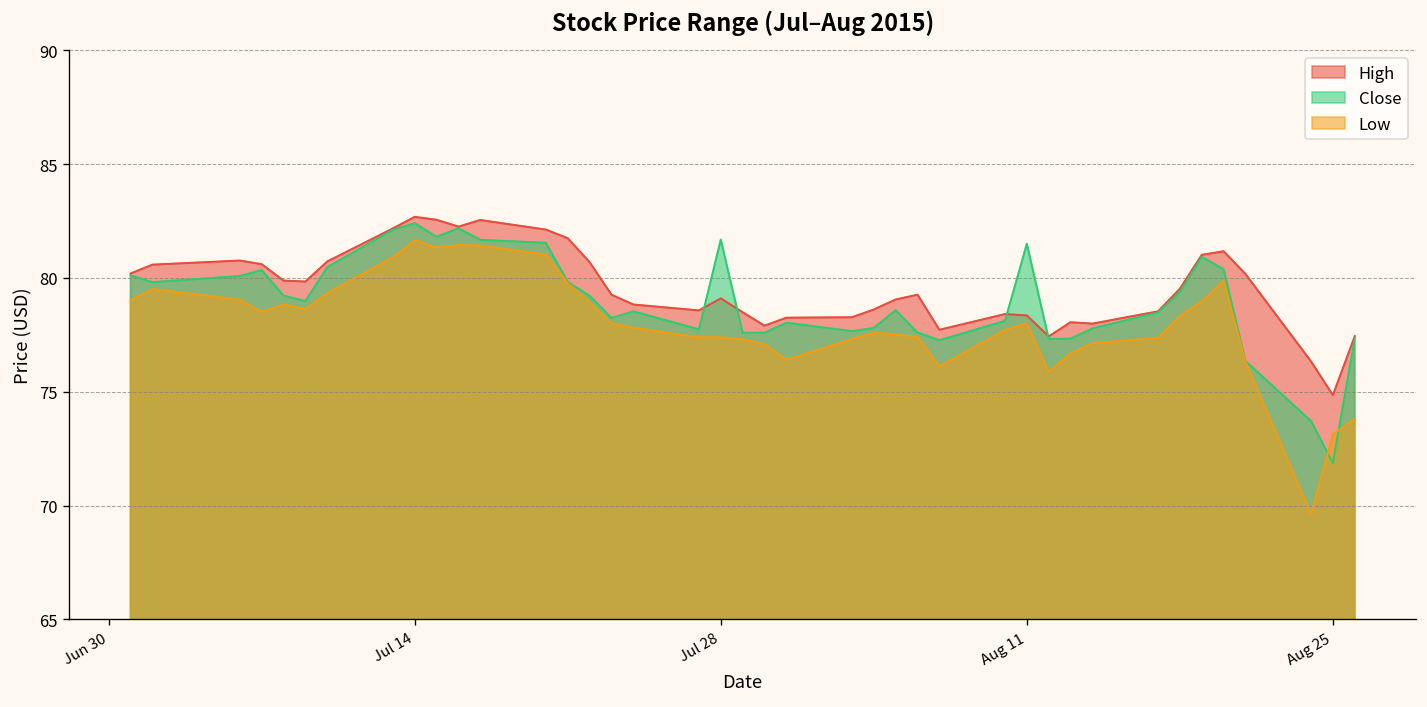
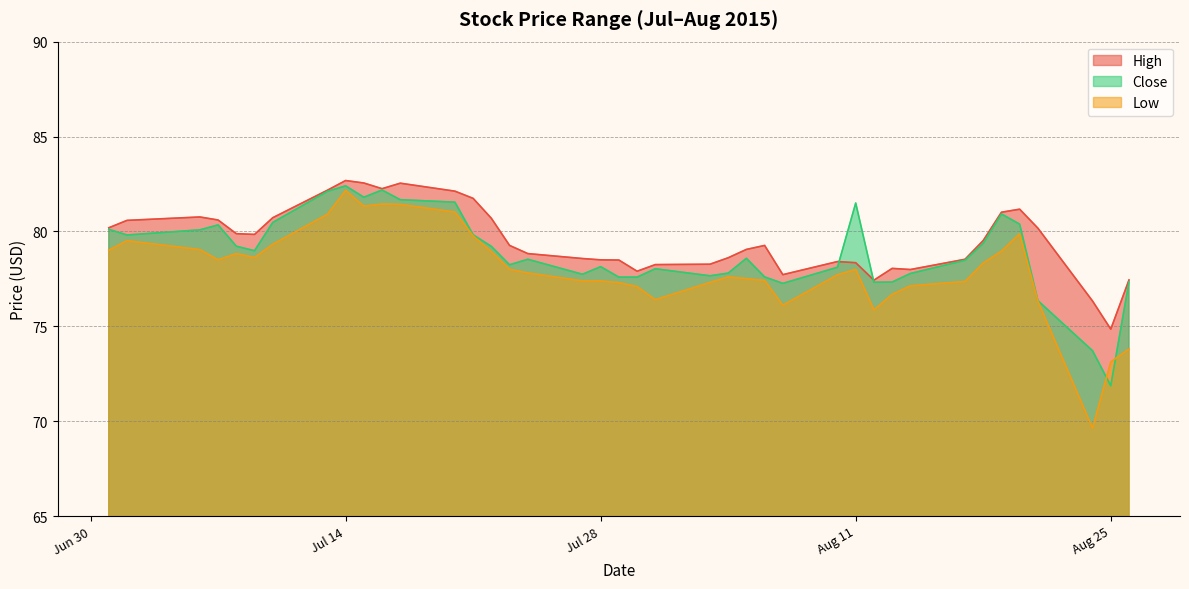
Low, Jul 14: 81.7 -> 82.2
High, Jul 28: 79.1 -> 78.5
Close, Jul 28: 81.7 -> 78.1
